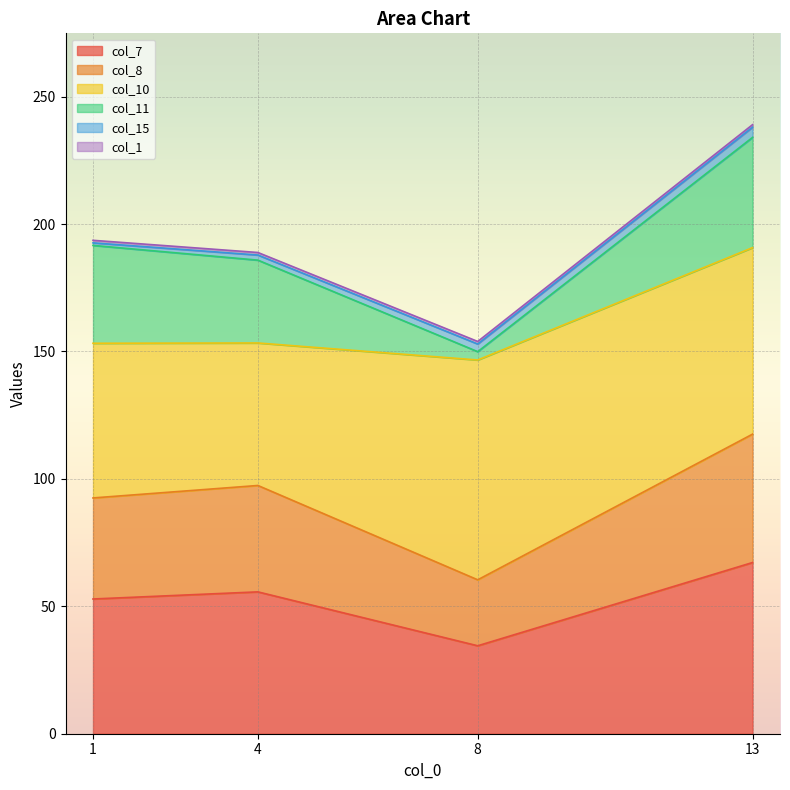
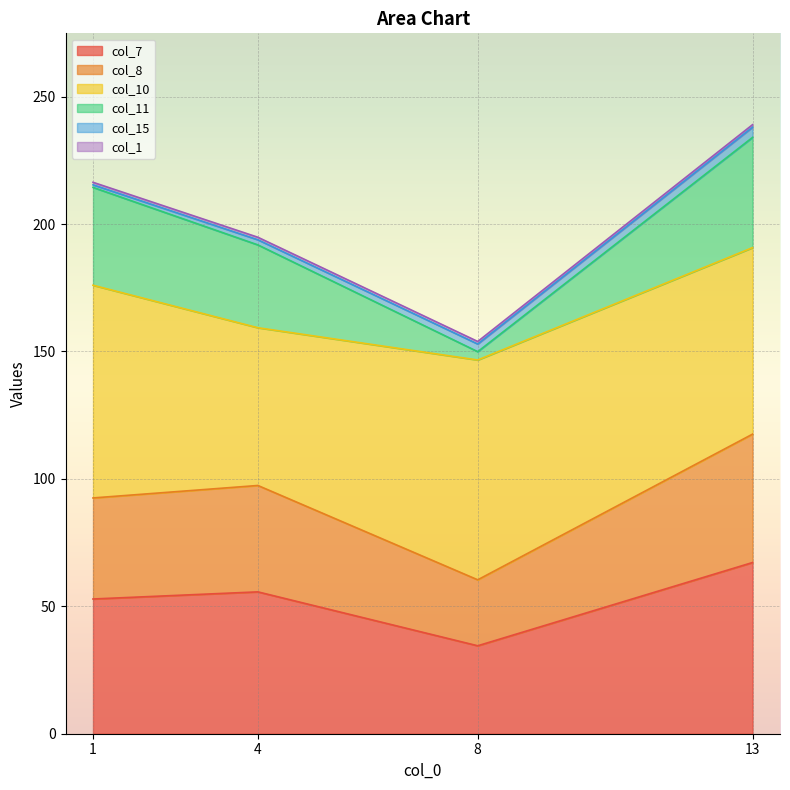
col_10, 1: 61 -> 83
col_10, 4: 56 -> 62
